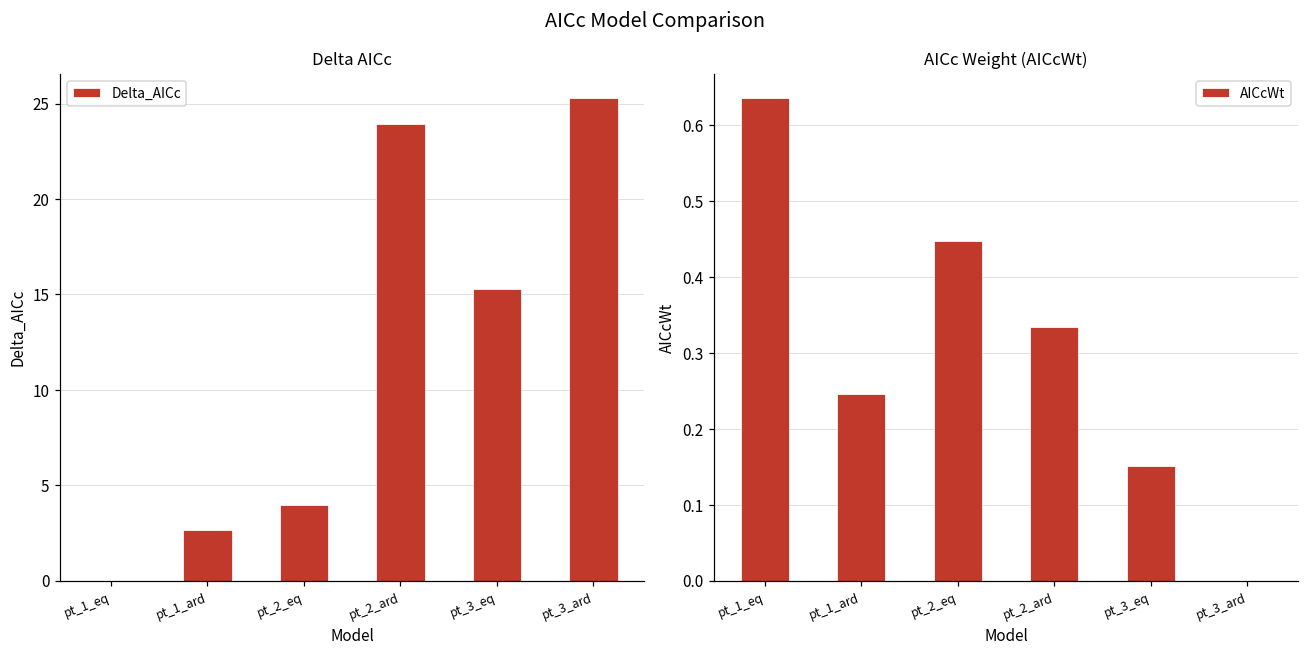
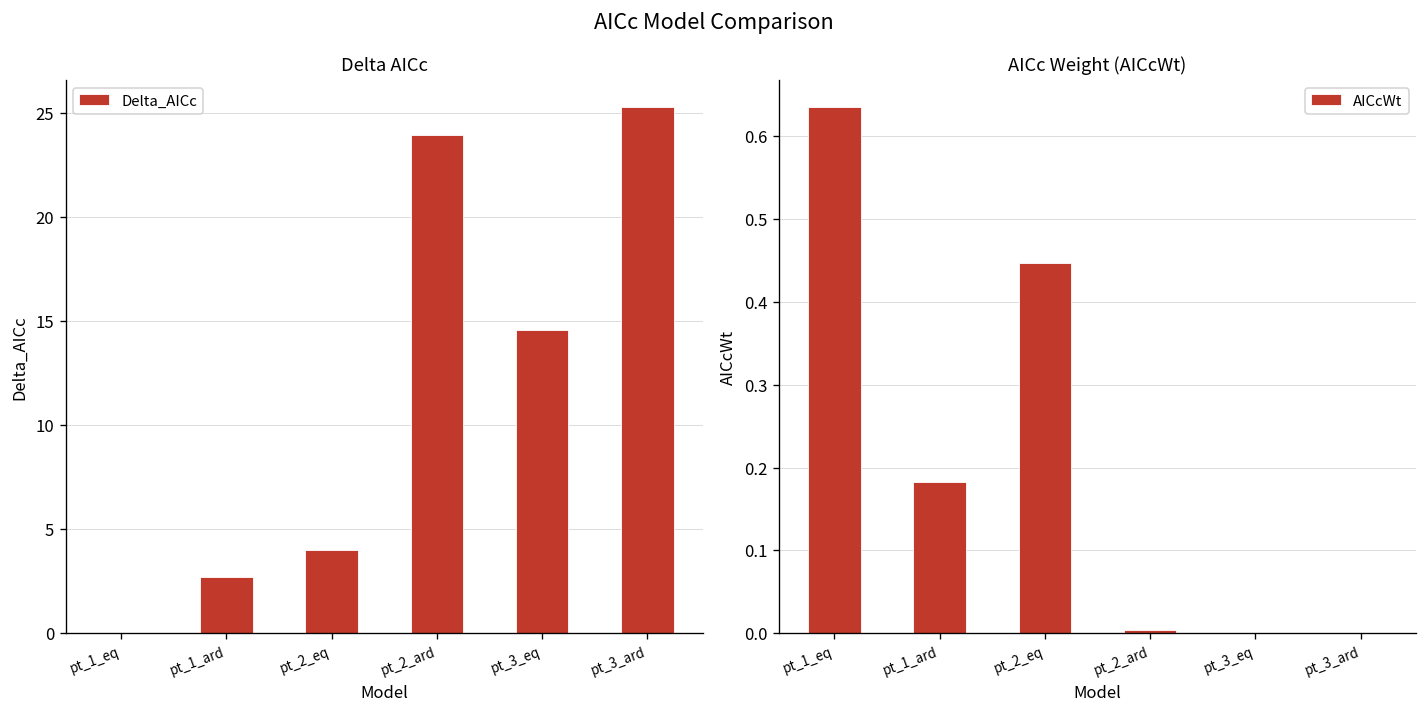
Delta AICc, pt_3_eq: 15.3 -> 14.6
AICc Weight (AICcWt), pt_1_ard: 0.25 -> 0.18
AICc Weight (AICcWt), pt_2_ard: 0.33 -> 0.00
AICc Weight (AICcWt), pt_3_eq: 0.15 -> 0.00
